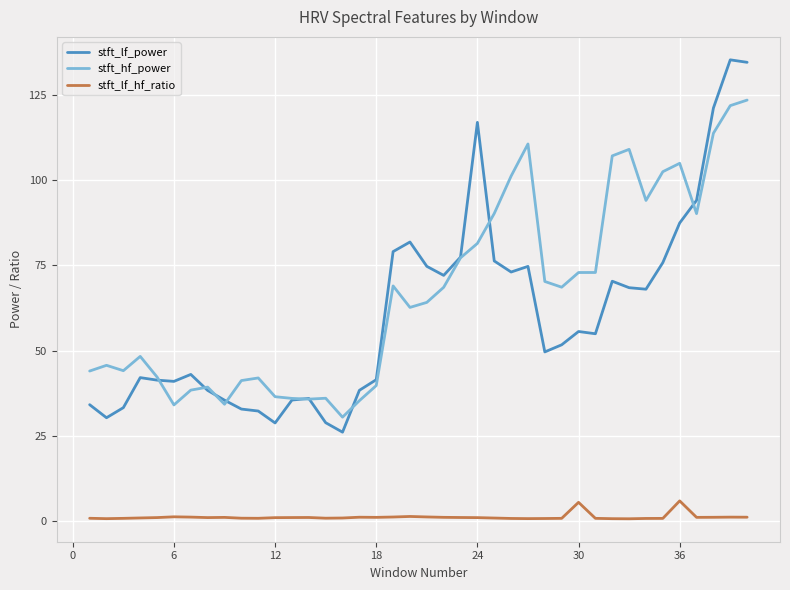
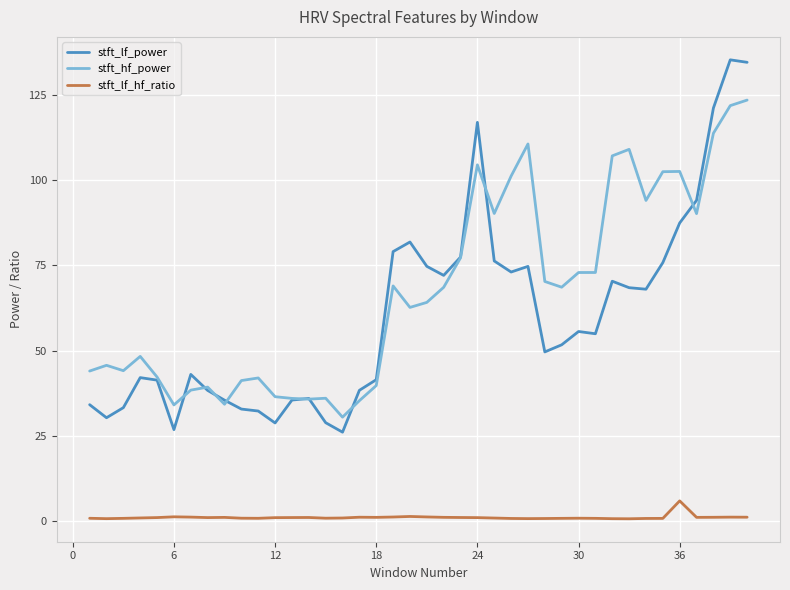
stft_lf_power, 6: 41 -> 27
stft_hf_power, 24: 81 -> 105
stft_lf_hf_ratio, 30: 5 -> 1
stft_hf_power, 36: 105 -> 103
